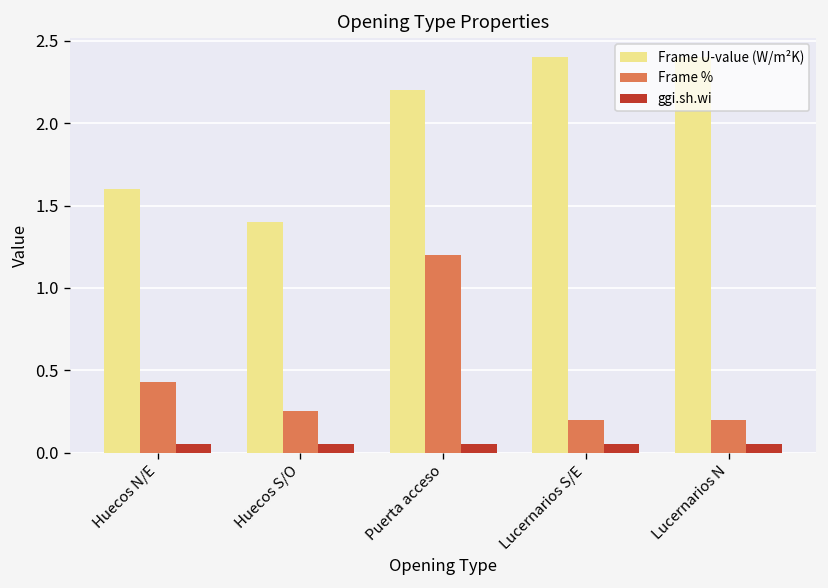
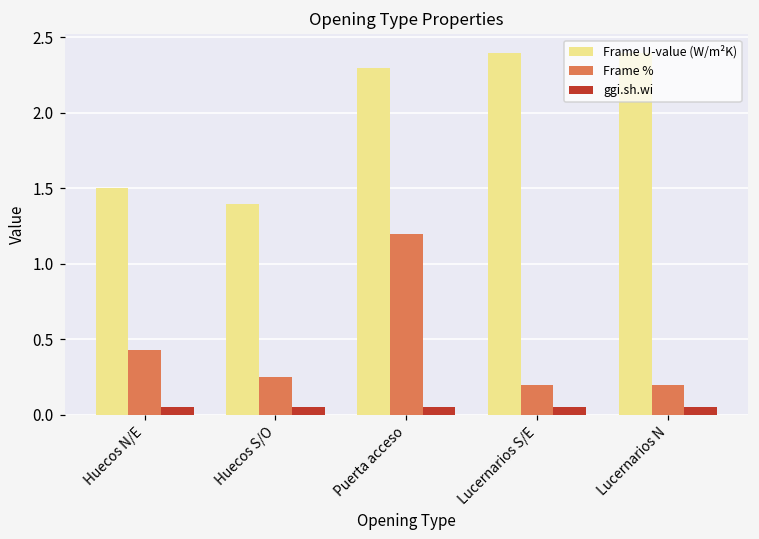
Frame U-value (W/m²K), Huecos N/E: 1.6 -> 1.5
Frame U-value (W/m²K), Puerta acceso: 2.2 -> 2.3
